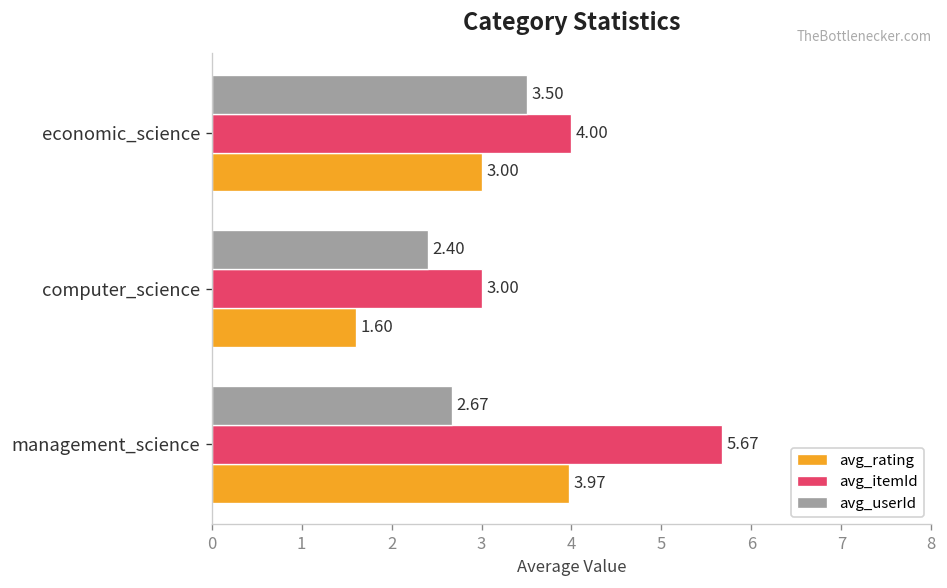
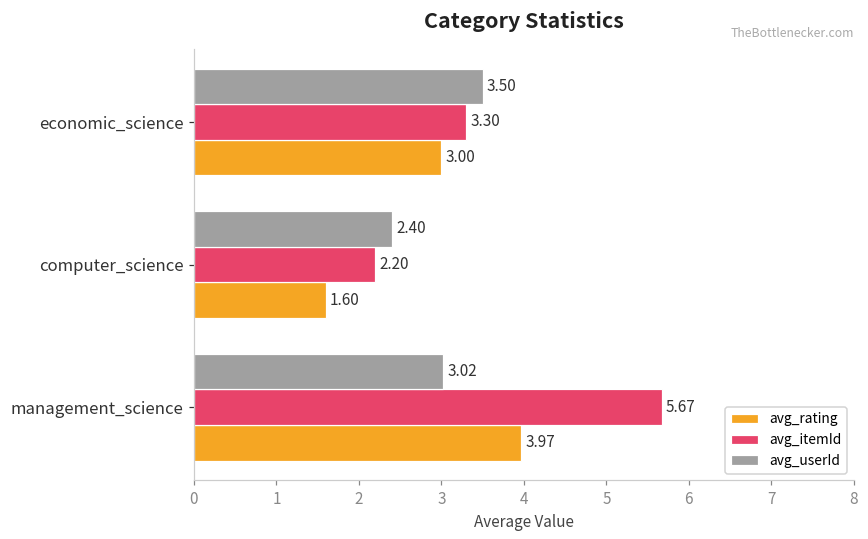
avg_itemId, economic_science: 4.00 -> 3.30
avg_itemId, computer_science: 3.00 -> 2.20
avg_userId, management_science: 2.67 -> 3.02
